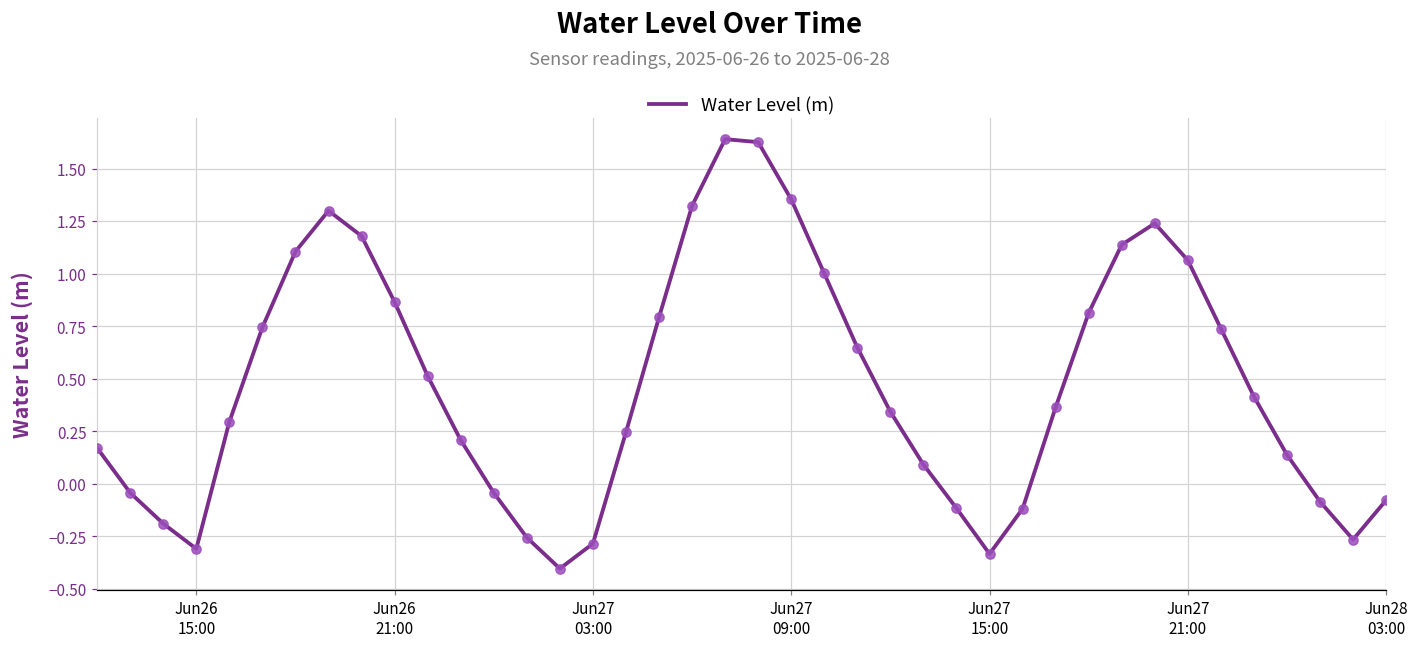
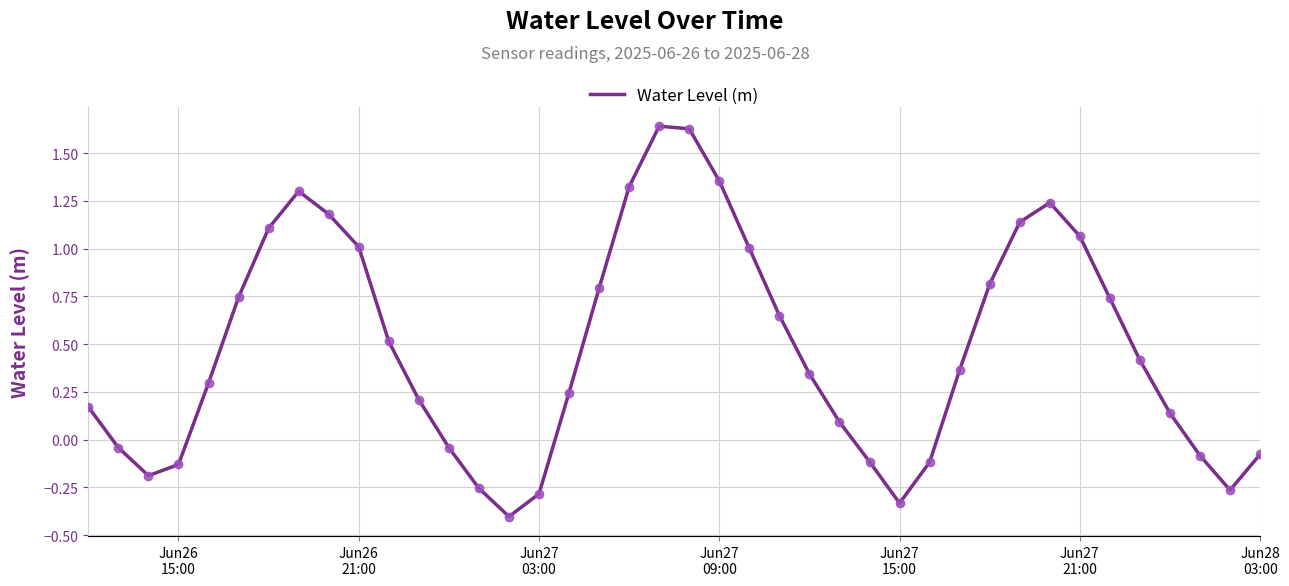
Jun26 15:00: -0.31 -> -0.13
Jun26 21:00: 0.87 -> 1.01
